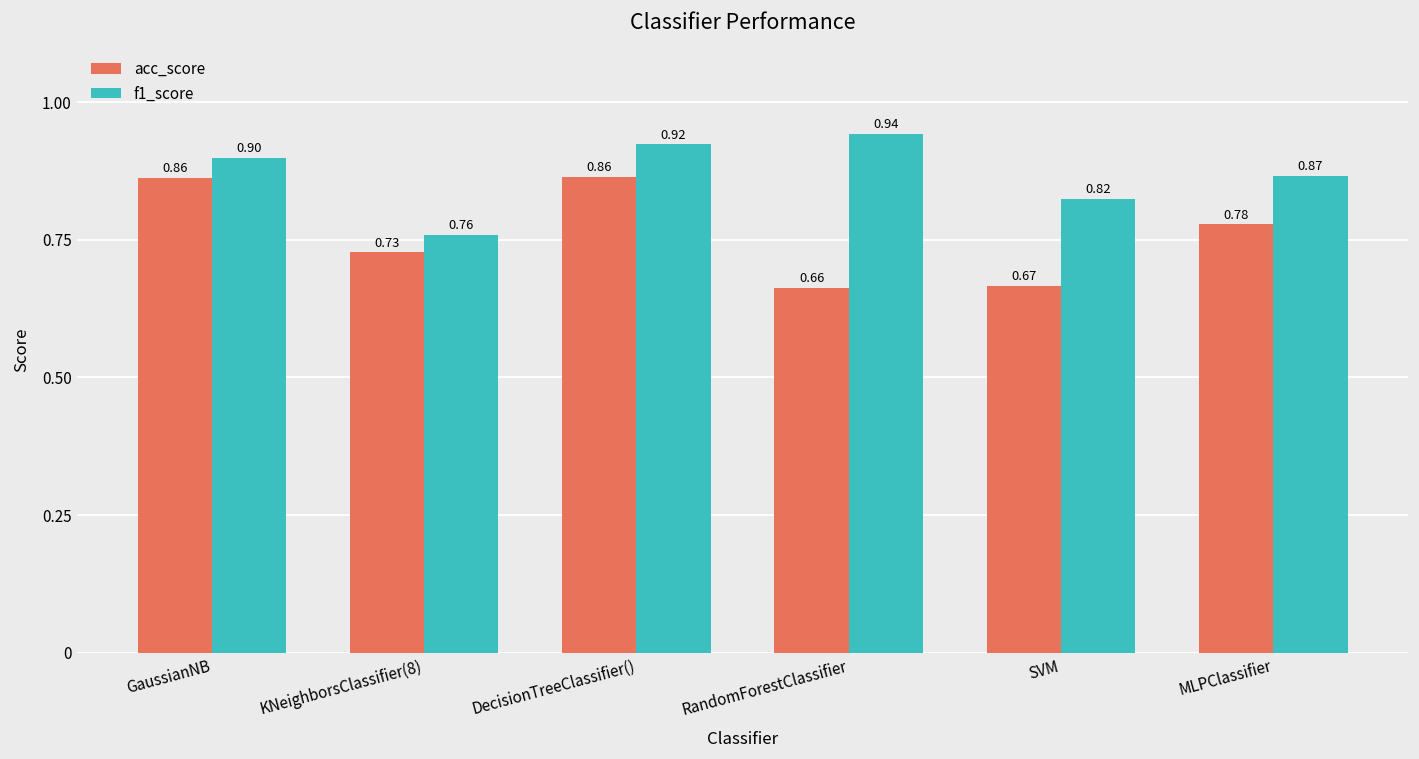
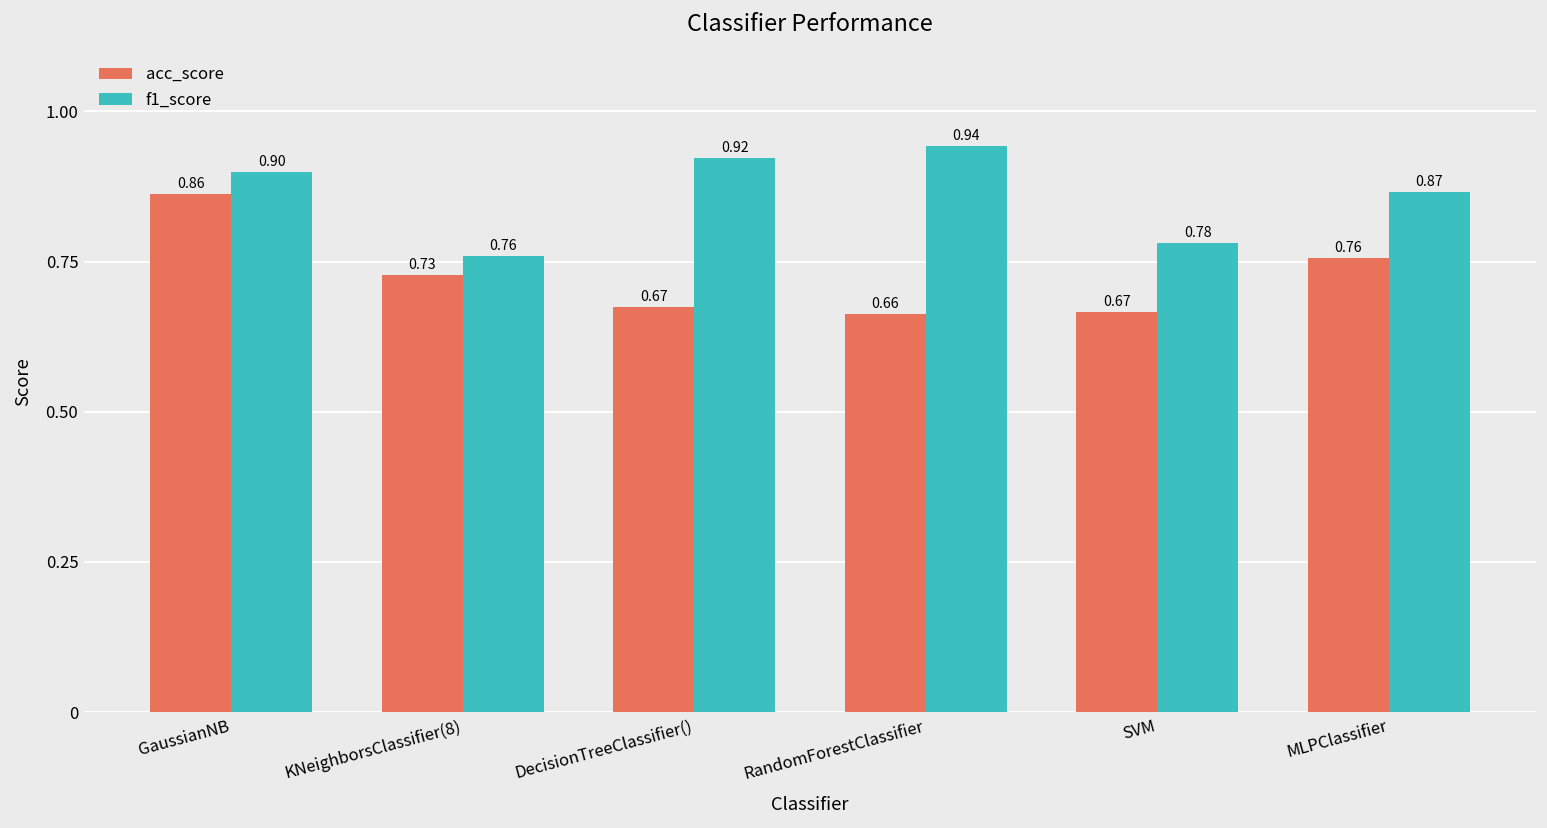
acc_score, DecisionTreeClassifier(): 0.86 -> 0.67
f1_score, SVM: 0.82 -> 0.78
acc_score, MLPClassifier: 0.78 -> 0.76
